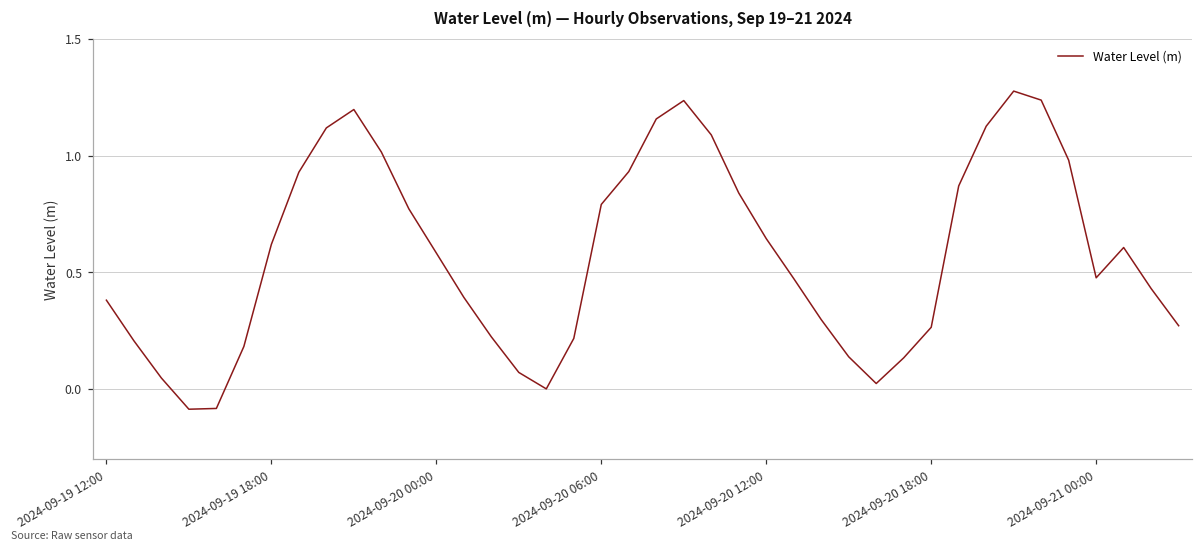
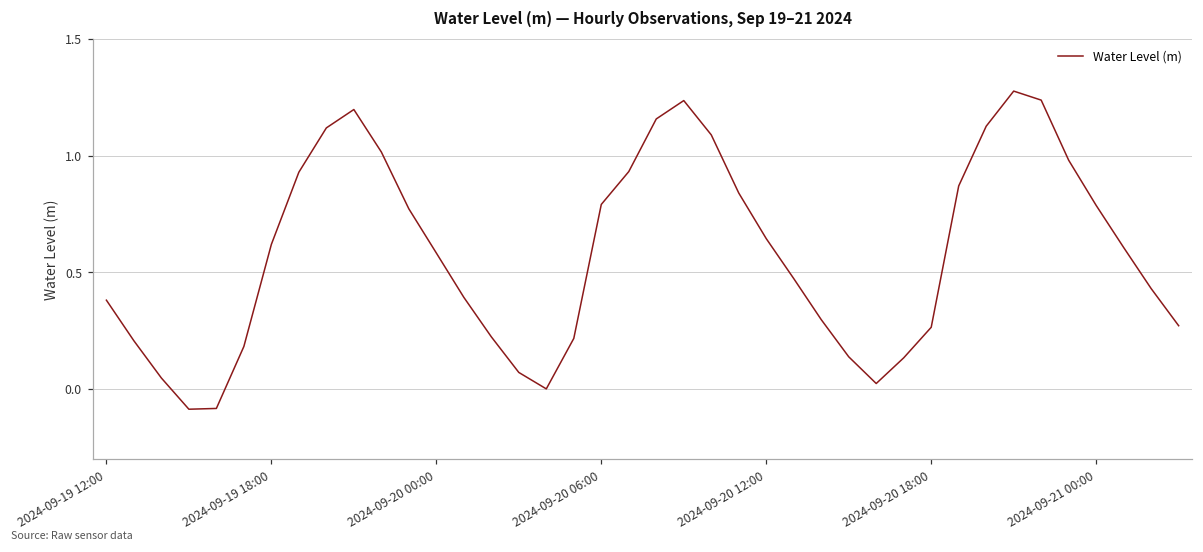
2024-09-21 00:00: 0.48 -> 0.79
